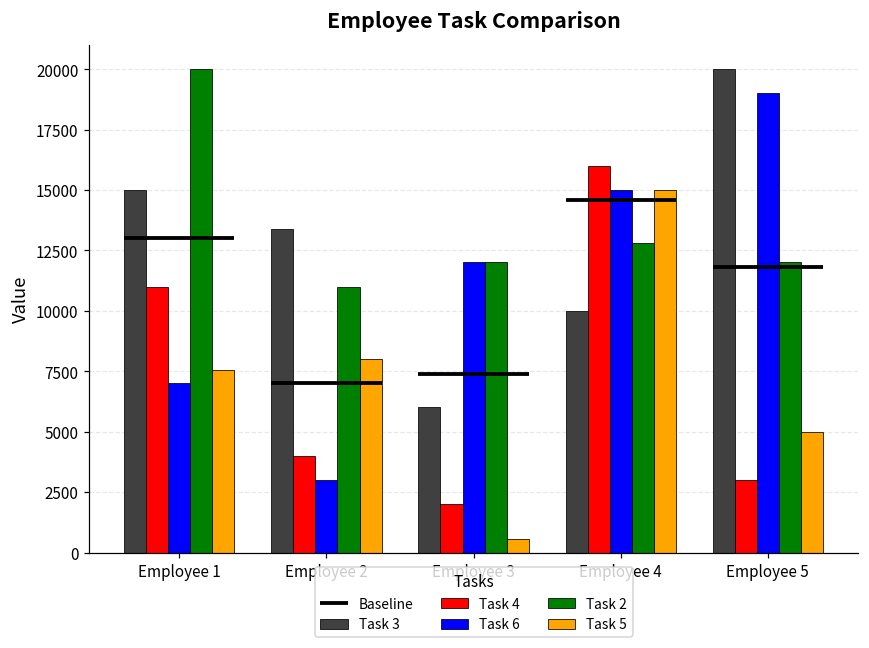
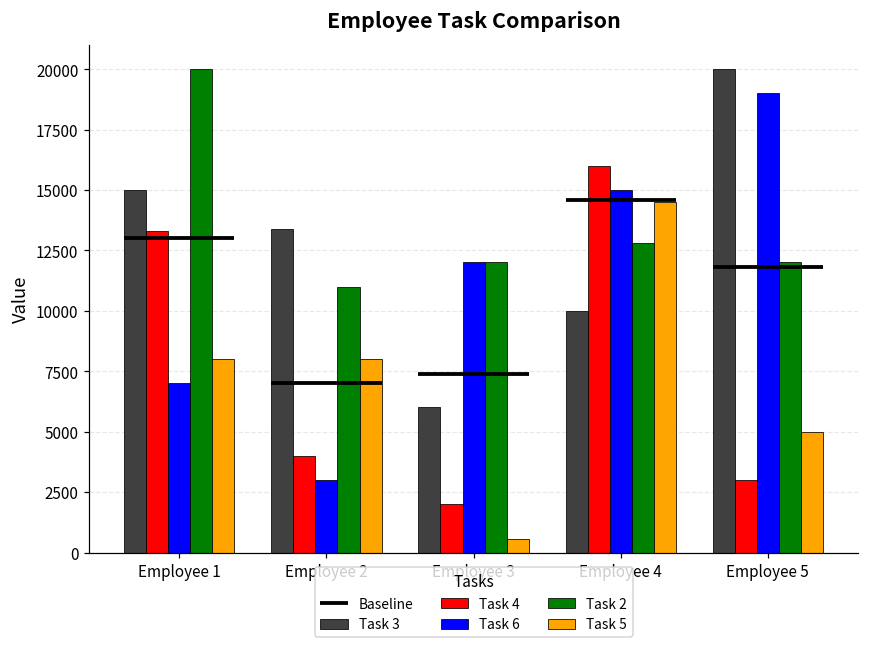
Task 4, Employee 1: 11000 -> 13300
Task 5, Employee 1: 7500 -> 8000
Task 5, Employee 4: 15000 -> 14500
